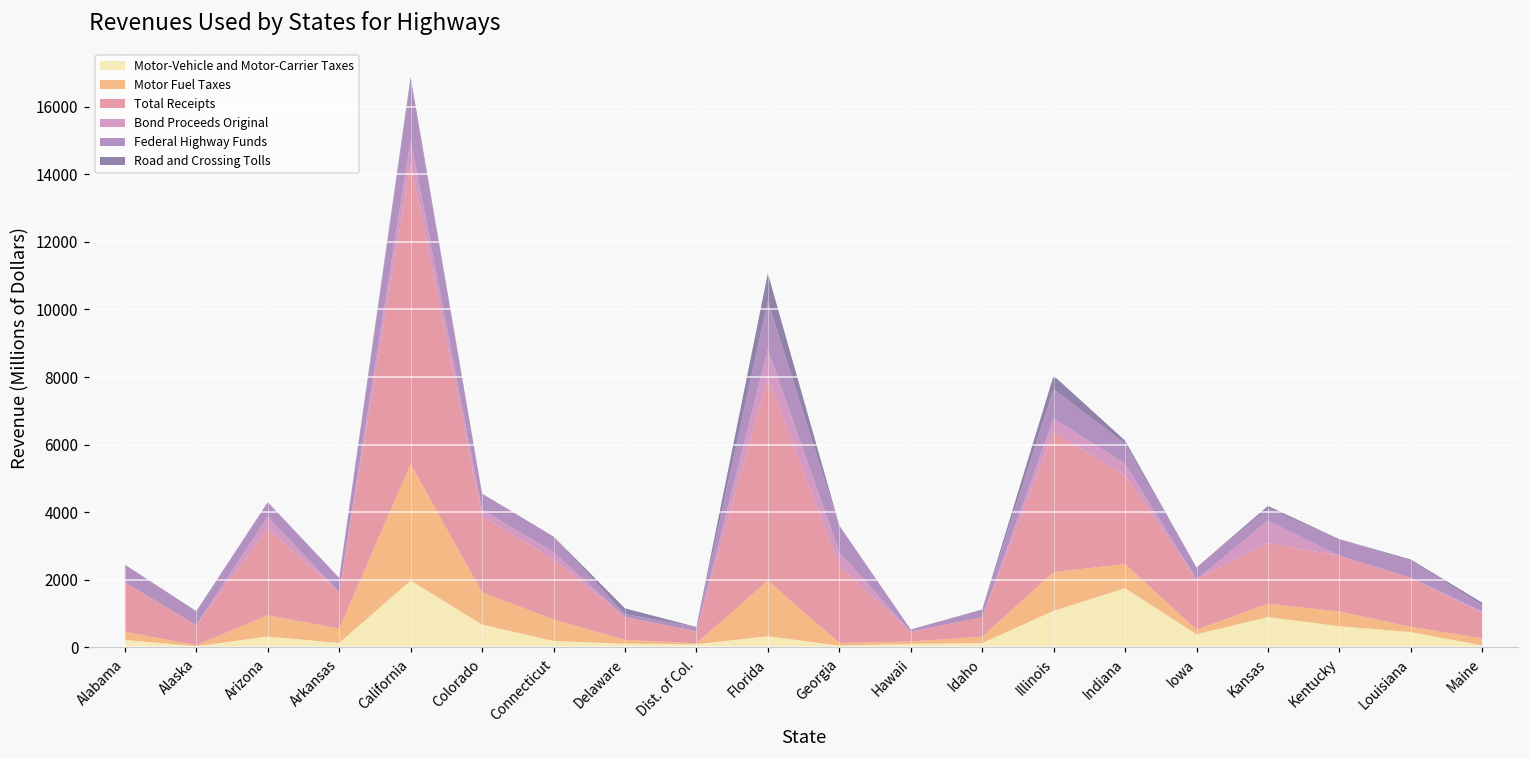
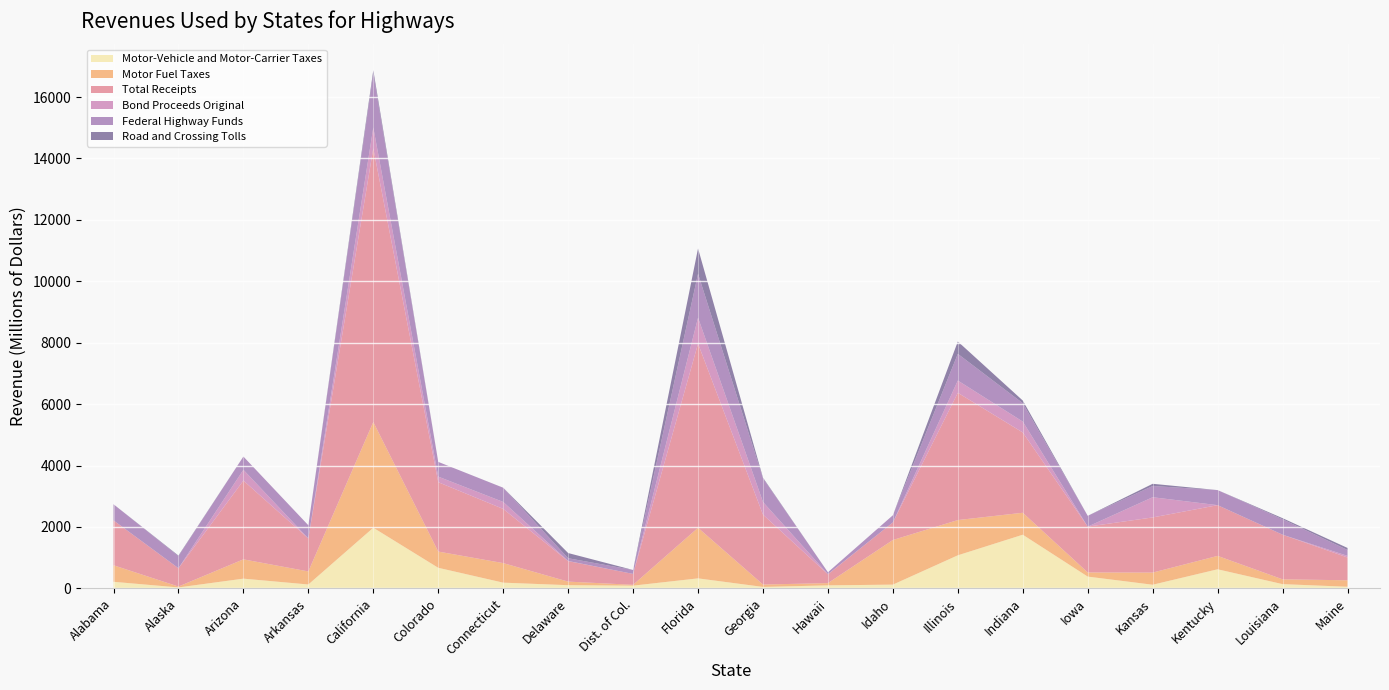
Motor Fuel Taxes, Alabama: 200 -> 500
Motor Fuel Taxes, Colorado: 1000 -> 500
Motor Fuel Taxes, Idaho: 200 -> 1500
Motor-Vehicle and Motor-Carrier Taxes, Kansas: 900 -> 100
Motor-Vehicle and Motor-Carrier Taxes, Louisiana: 400 -> 100
